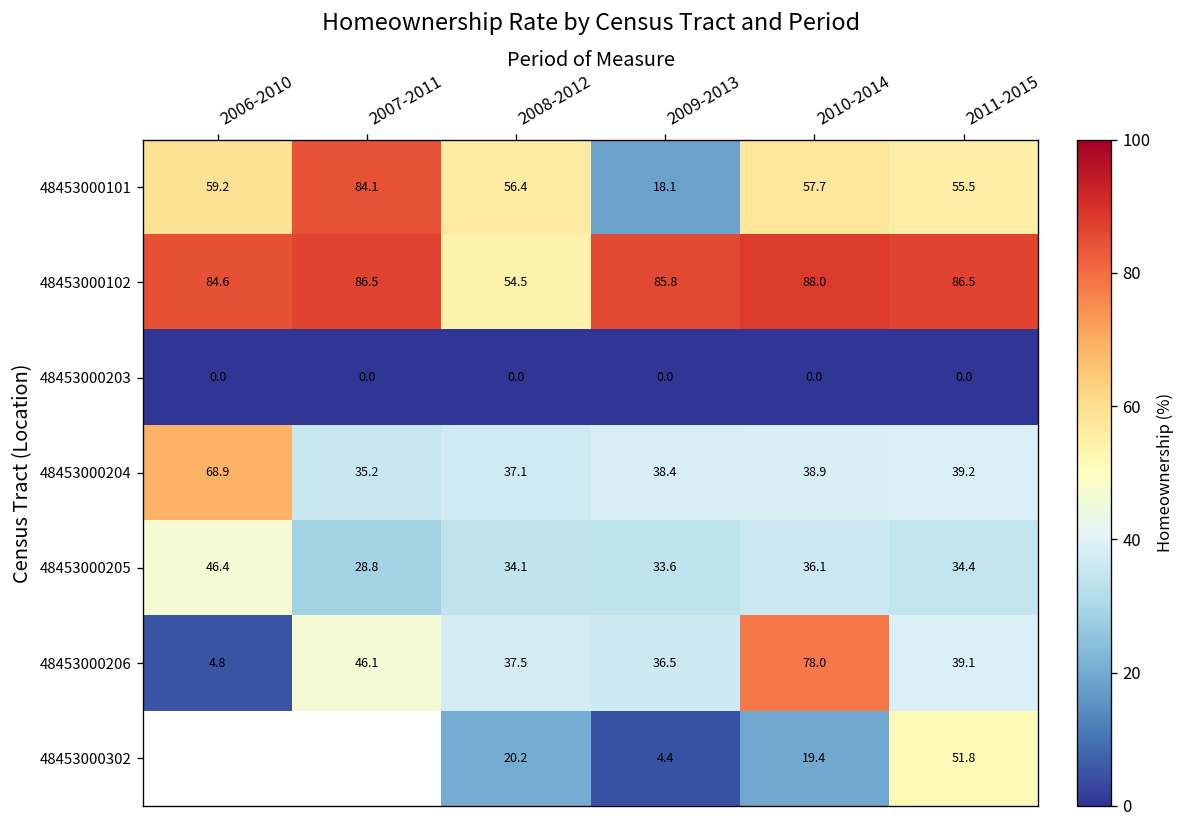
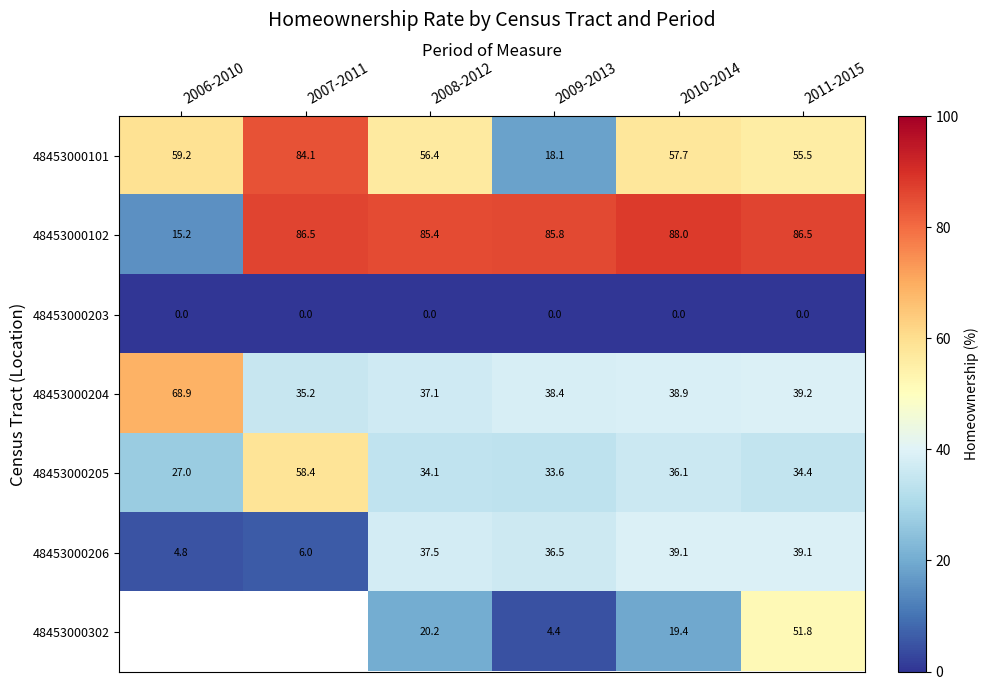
48453000102, 2006-2010: 84.6 -> 15.2
48453000102, 2008-2012: 54.5 -> 85.4
48453000205, 2006-2010: 46.4 -> 27.0
48453000205, 2007-2011: 28.8 -> 58.4
48453000206, 2007-2011: 46.1 -> 6.0
48453000206, 2010-2014: 78.0 -> 39.1
